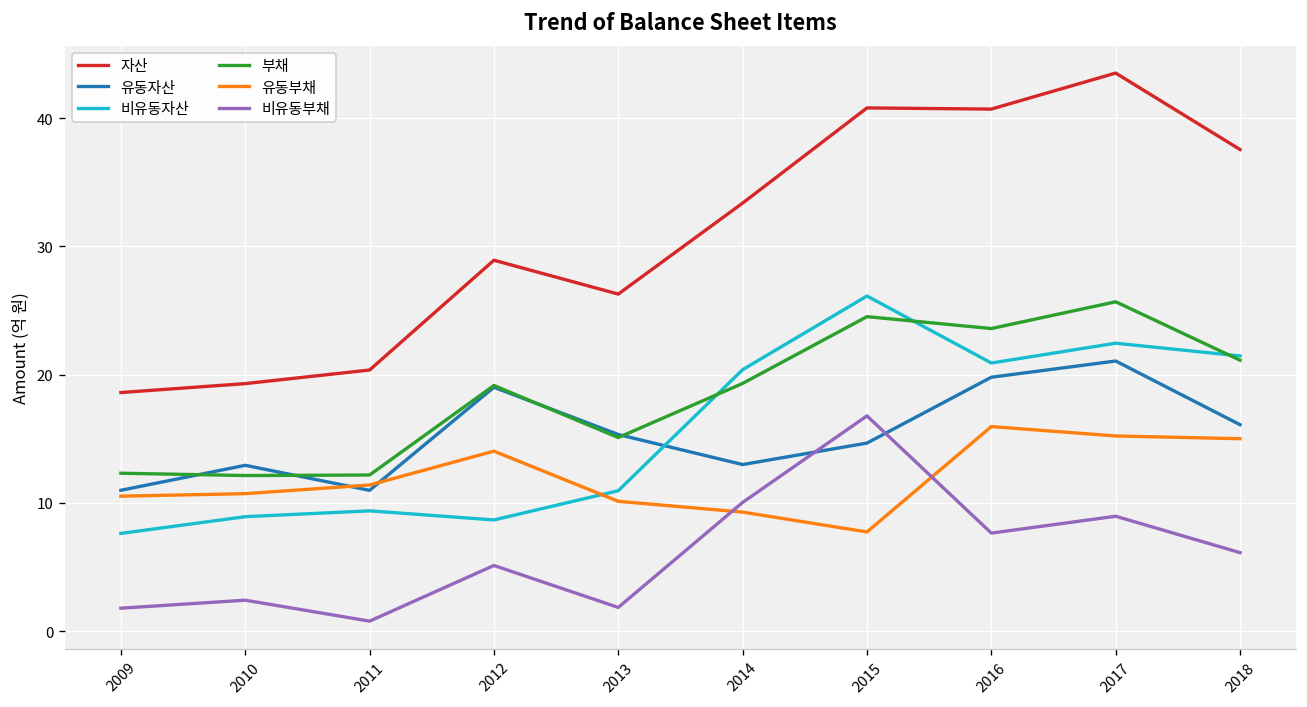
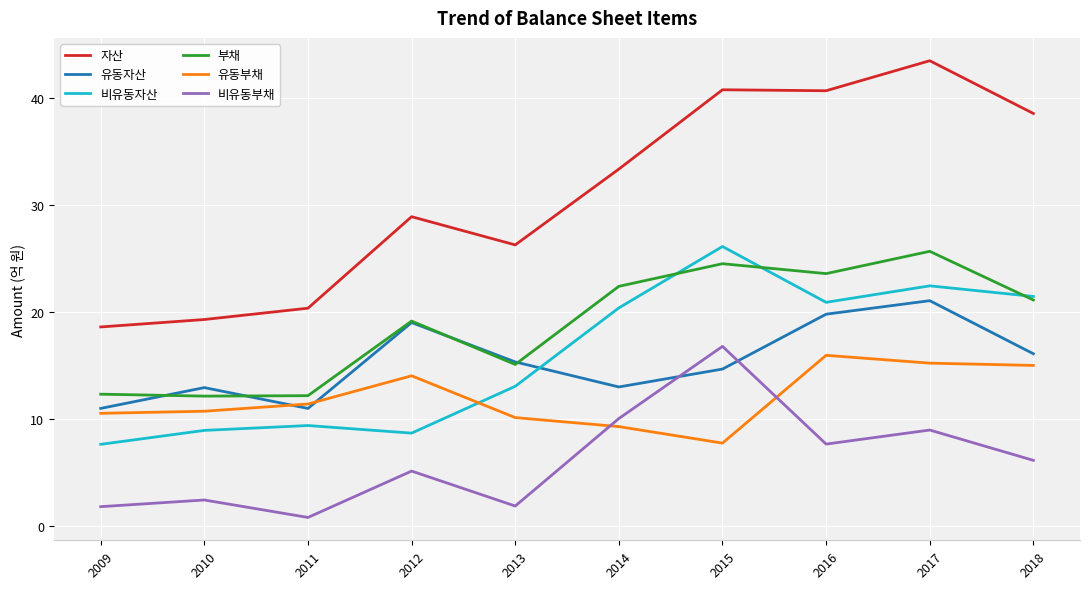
비유동자산, 2013: 11.0 -> 13.1
부채, 2014: 19.3 -> 22.4
자산, 2018: 37.6 -> 38.6
